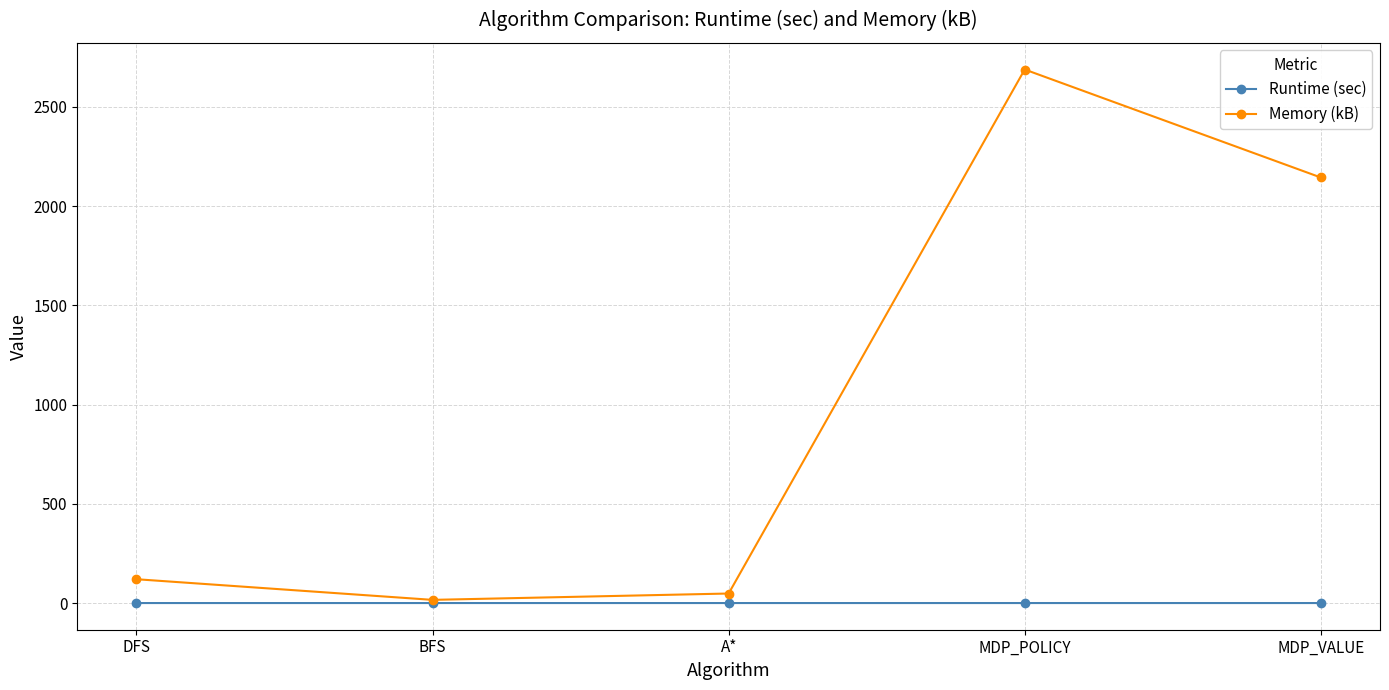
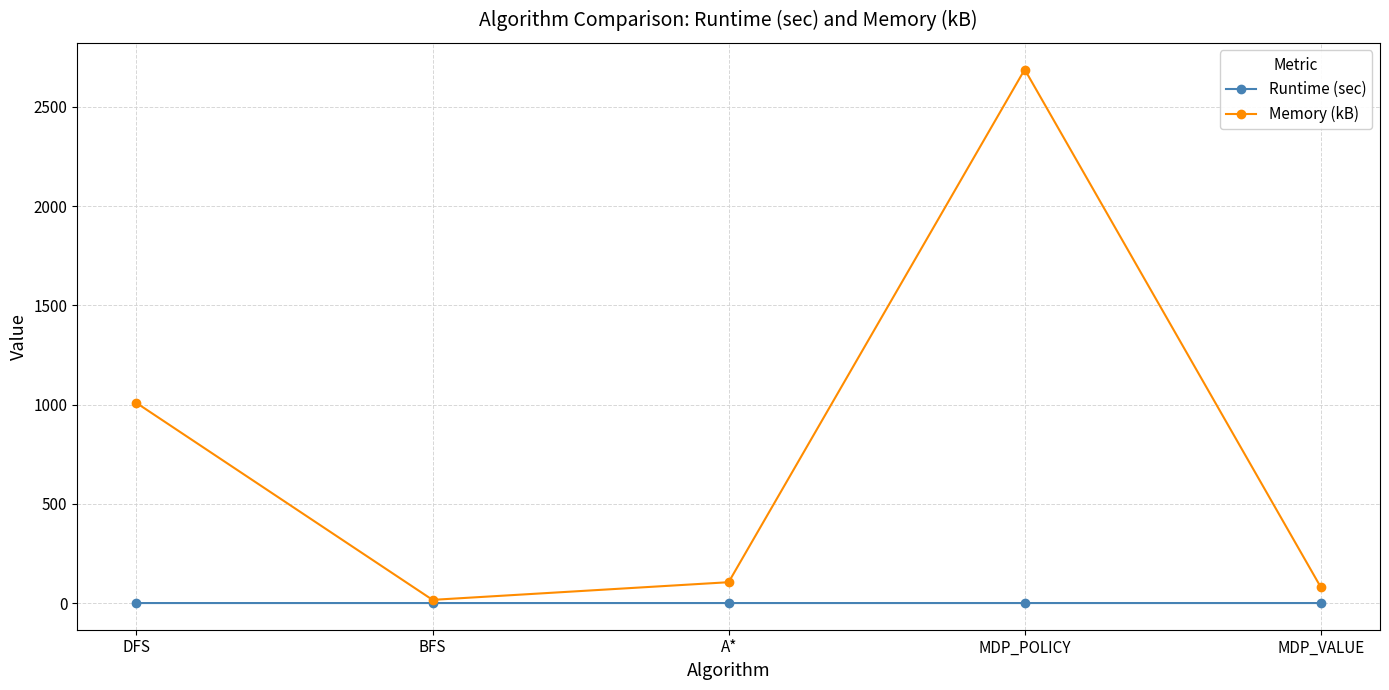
Memory (kB), DFS: 120 -> 1010
Memory (kB), A*: 50 -> 110
Memory (kB), MDP_VALUE: 2140 -> 80
